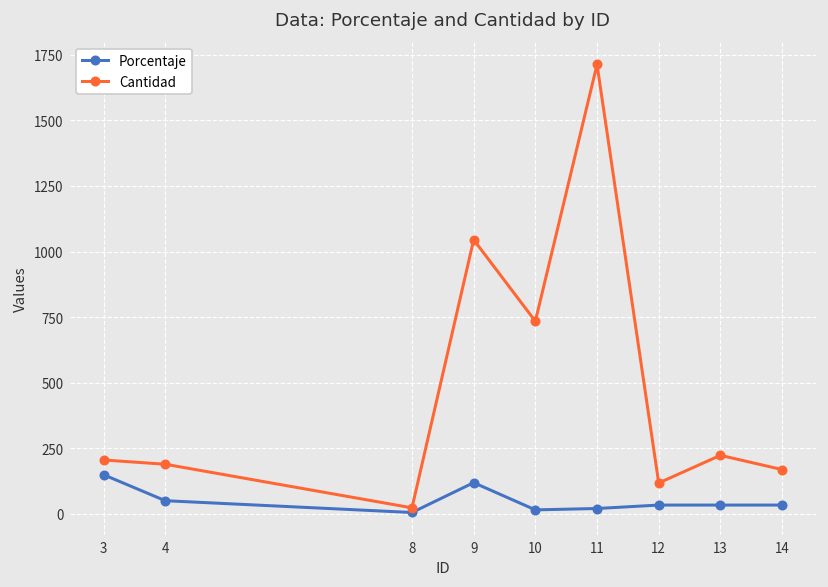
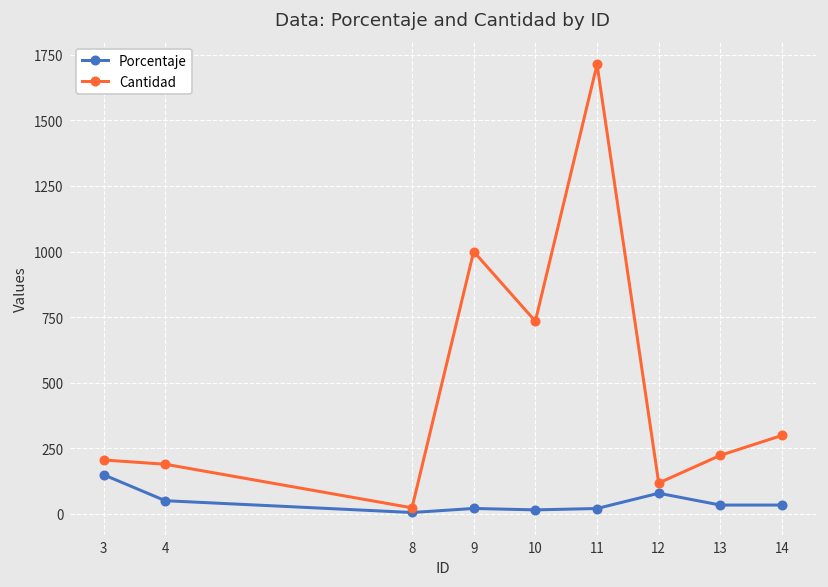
Porcentaje, 9: 120 -> 20
Cantidad, 9: 1050 -> 1000
Porcentaje, 12: 30 -> 80
Cantidad, 14: 170 -> 300
